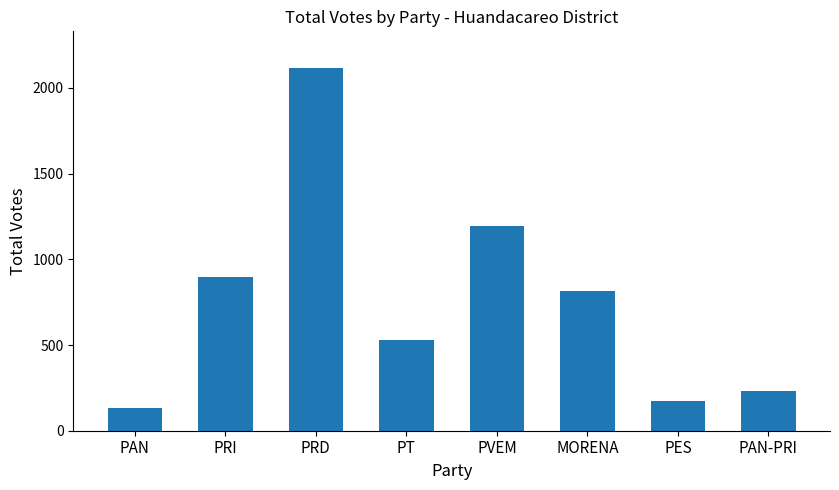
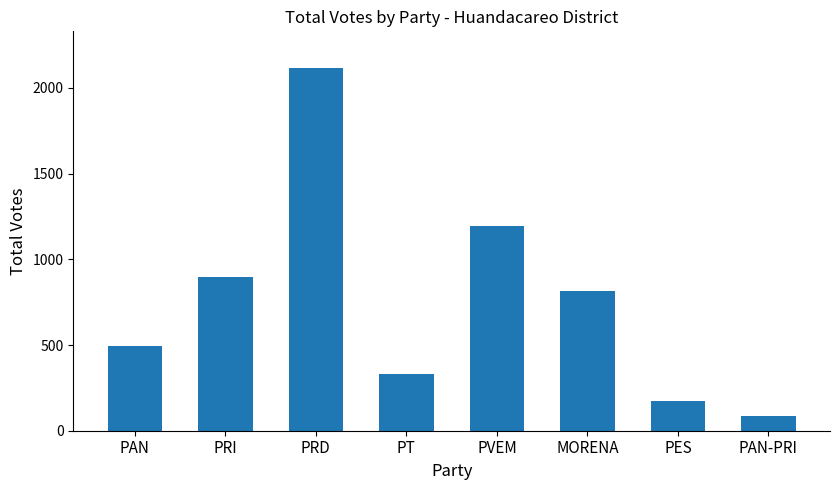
PAN: 130 -> 500
PT: 530 -> 330
PAN-PRI: 230 -> 90
